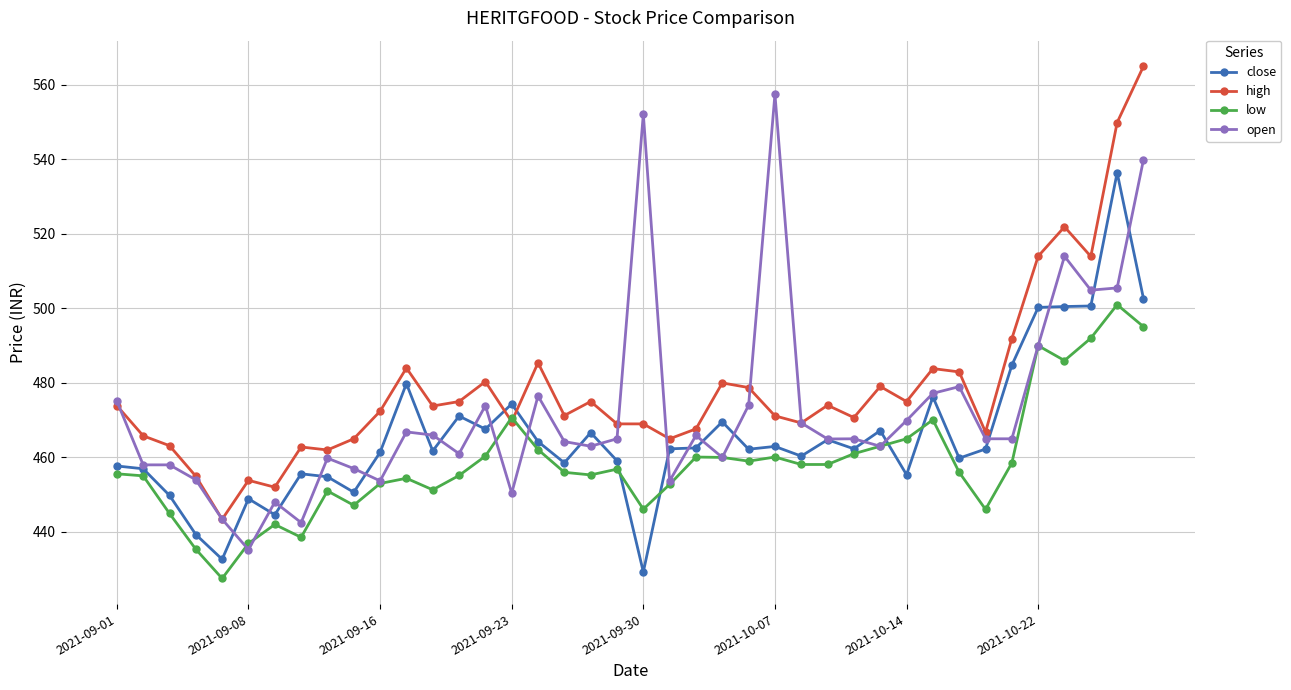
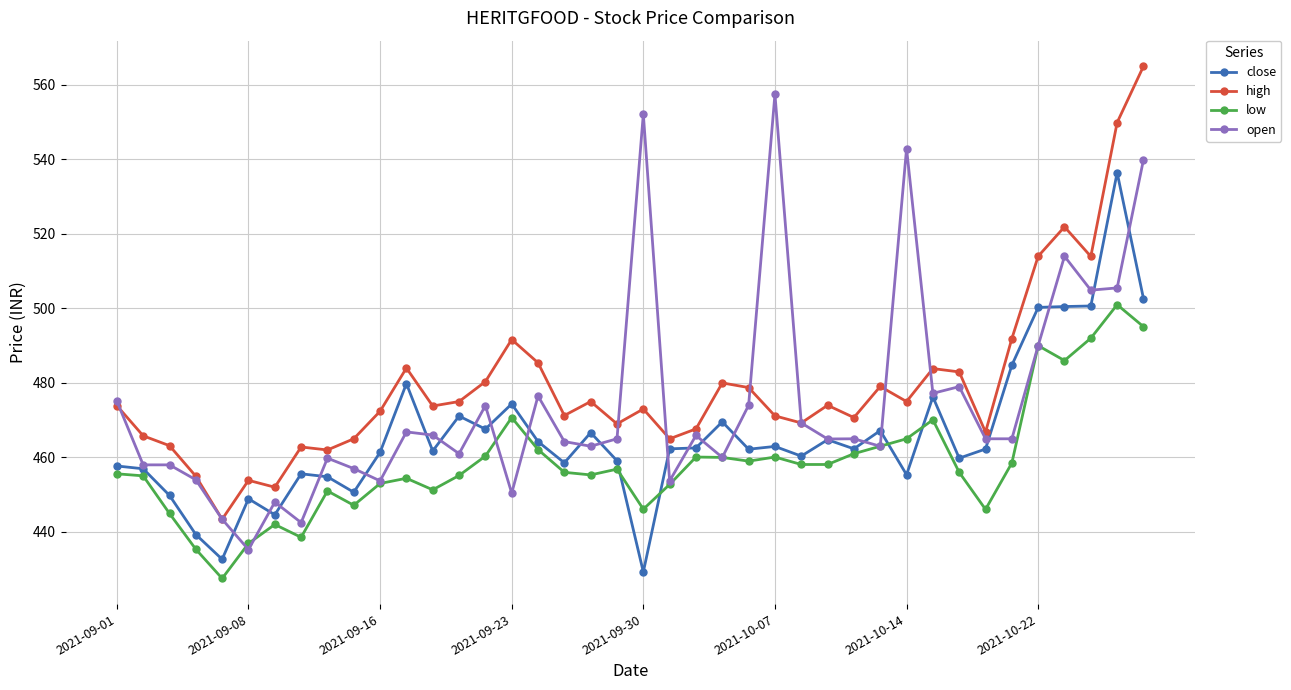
high, 2021-09-23: 470 -> 492
high, 2021-09-30: 469 -> 473
open, 2021-10-14: 470 -> 543
